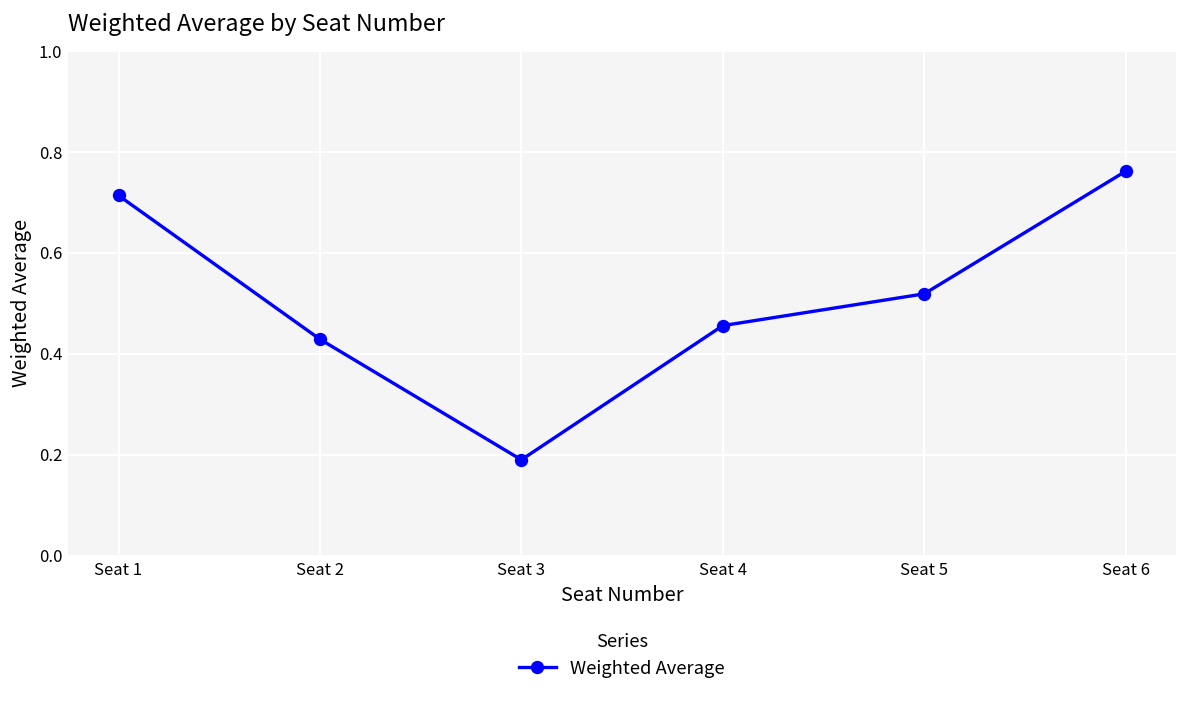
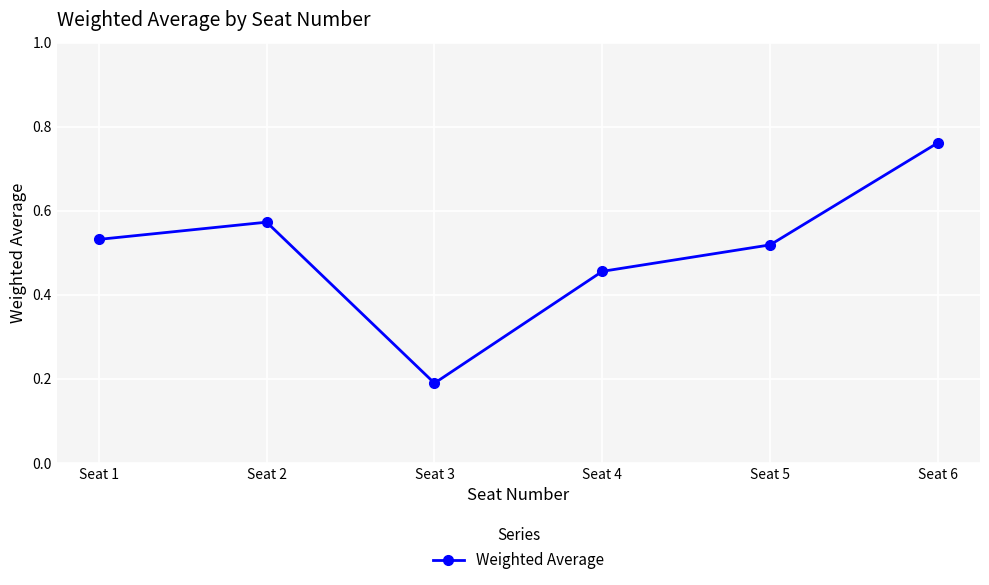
Seat 1: 0.71 -> 0.53
Seat 2: 0.43 -> 0.57
